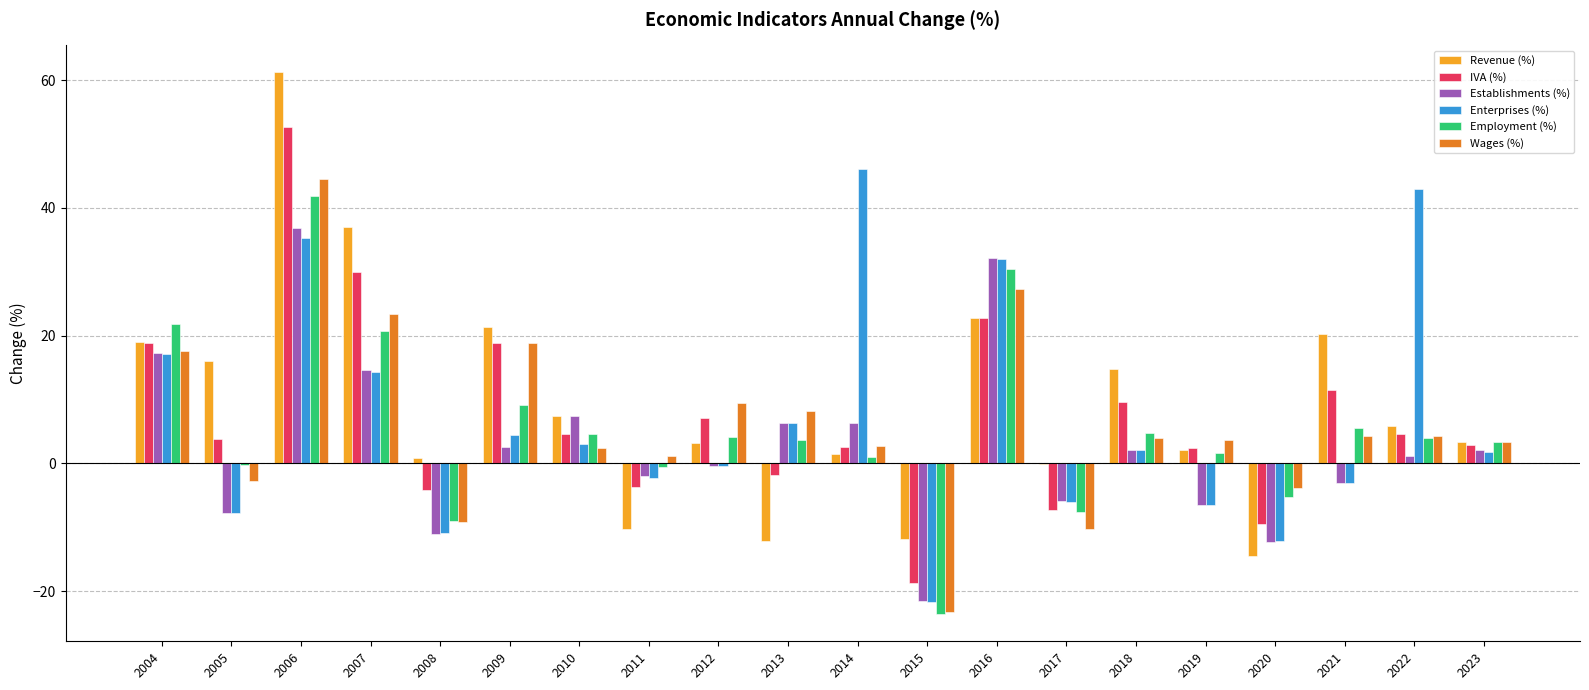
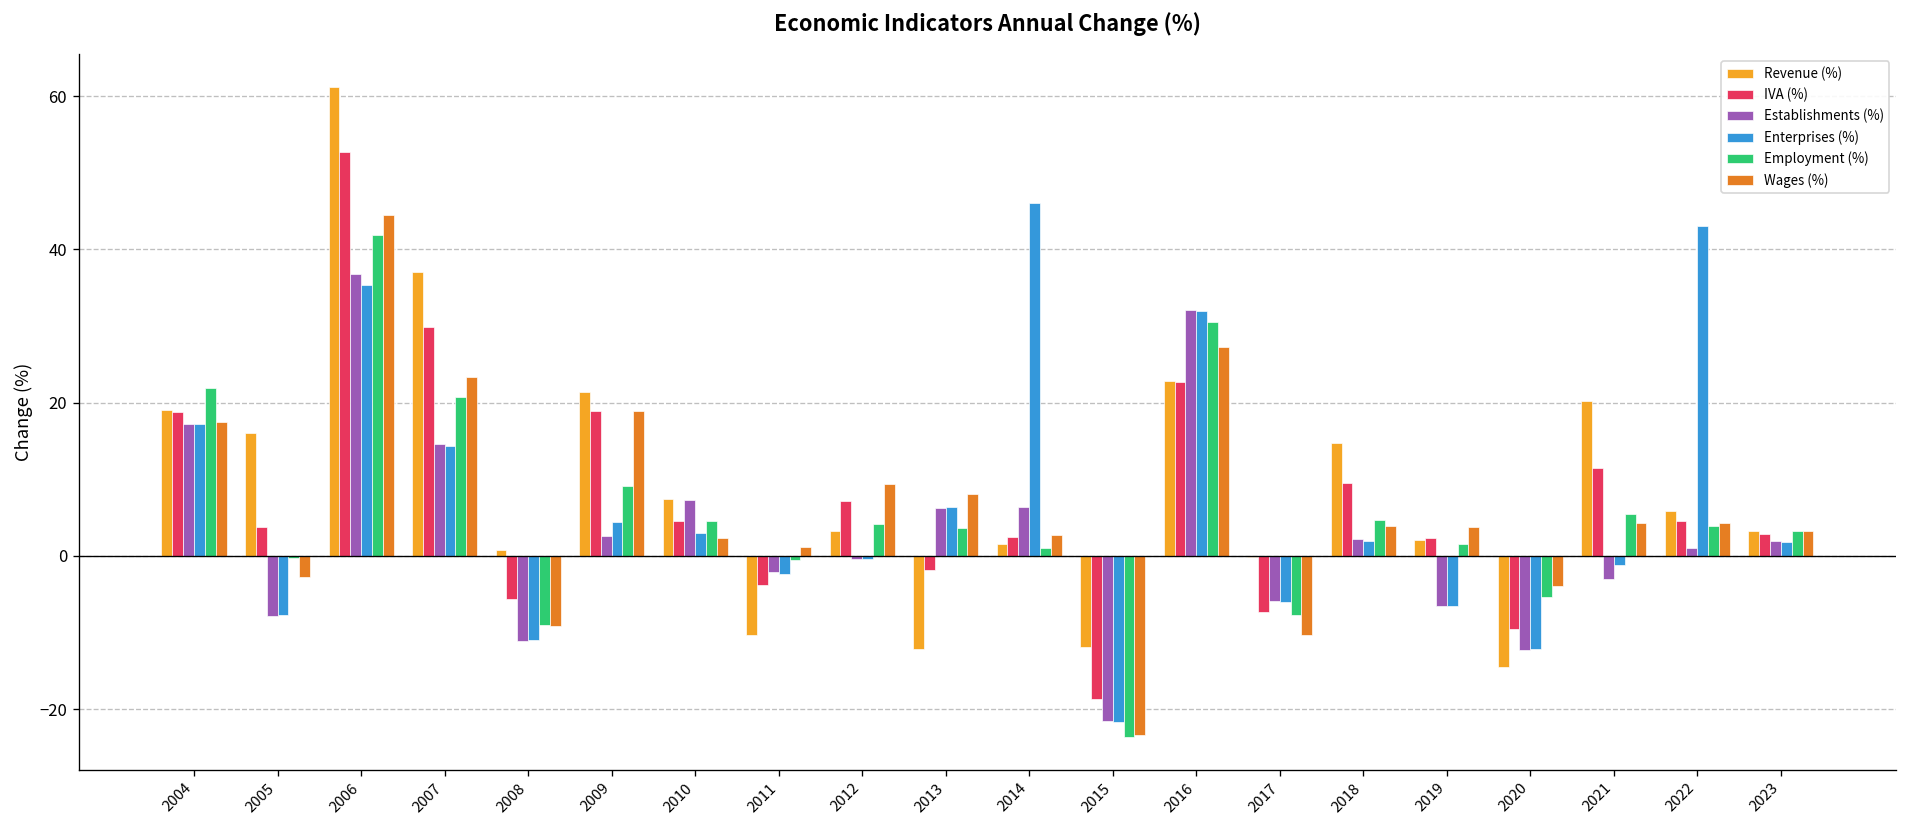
IVA (%), 2008: -4 -> -6
Enterprises (%), 2021: -3 -> -1
